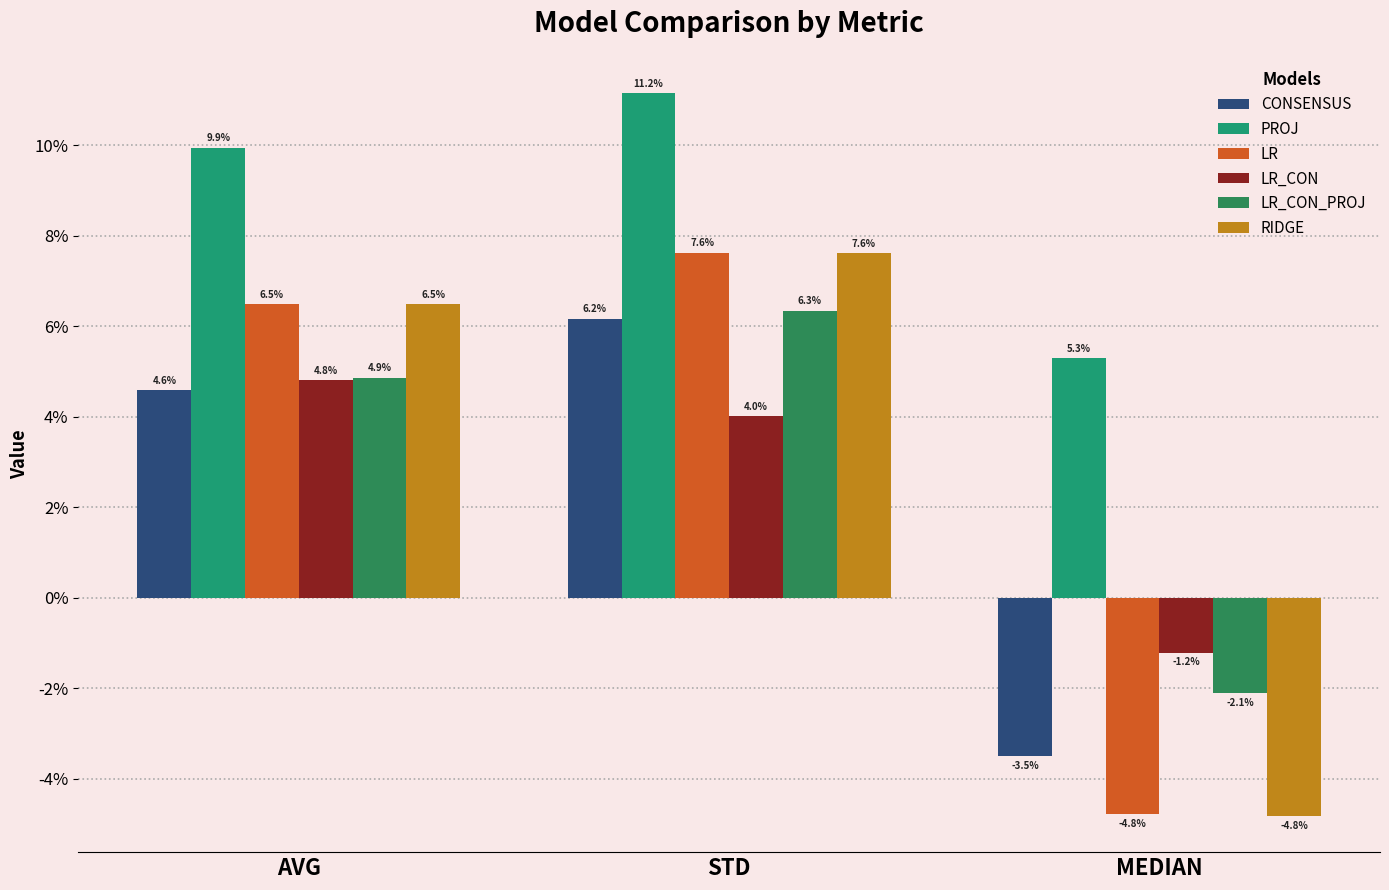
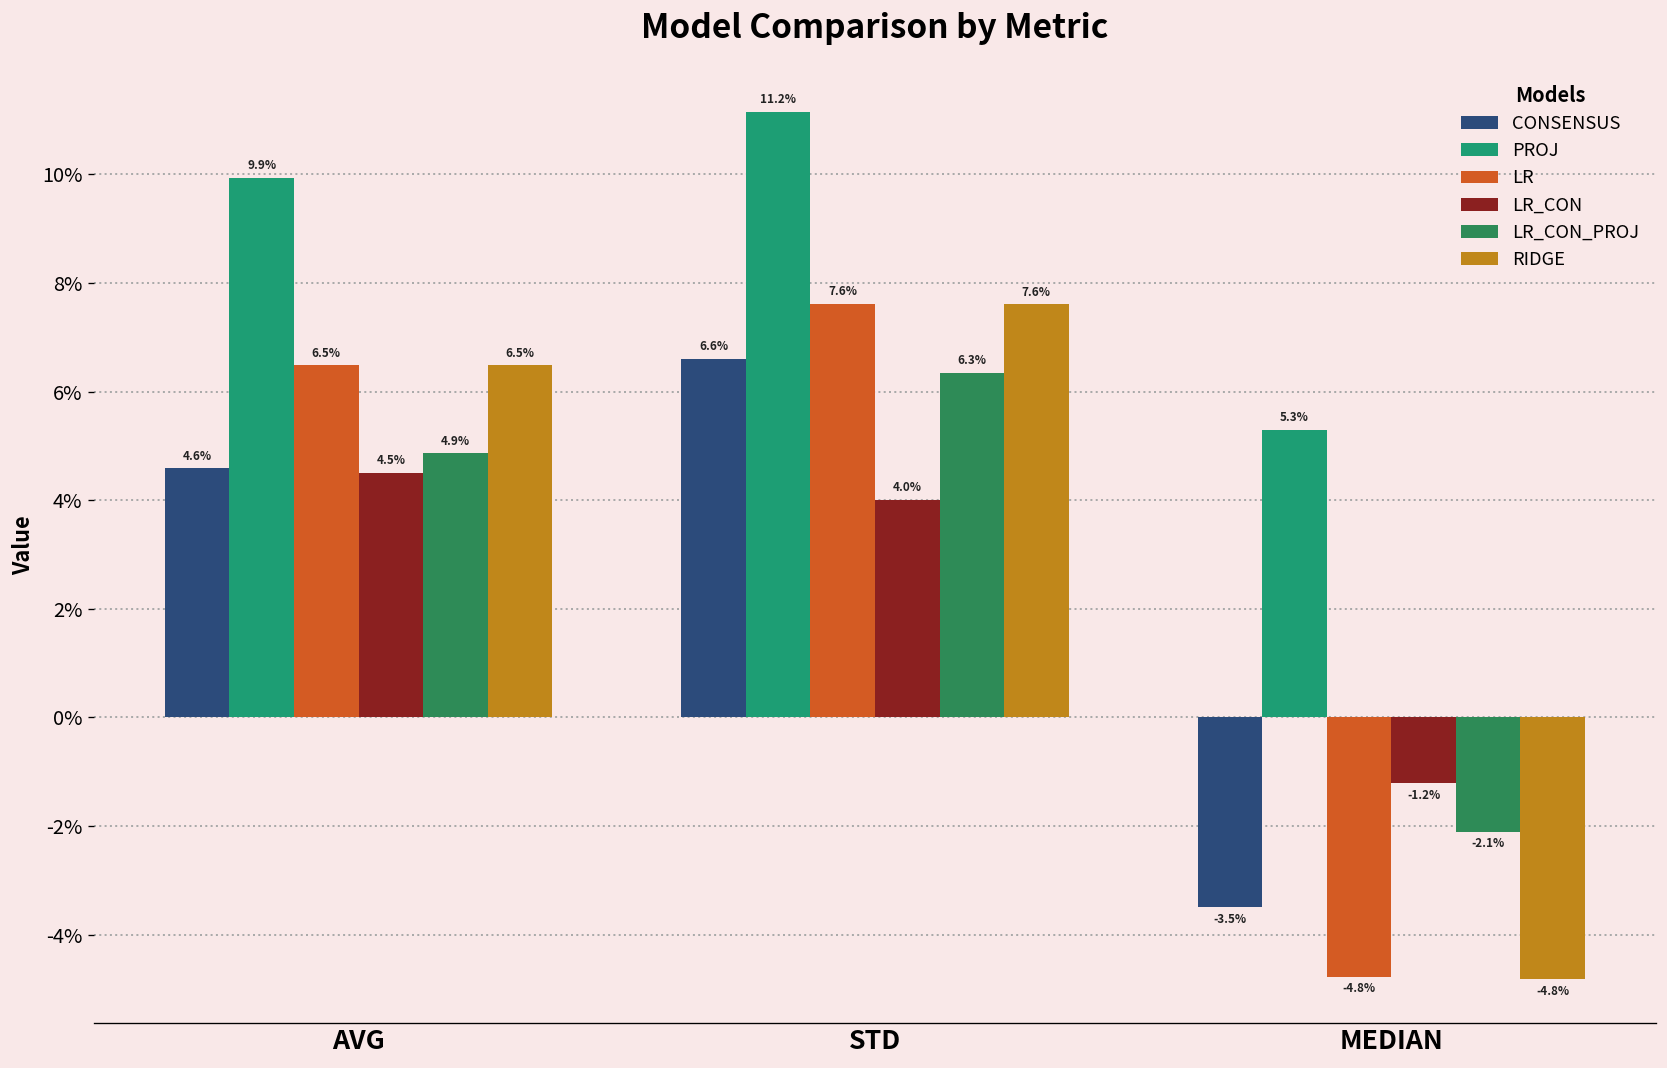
LR_CON, AVG: 4.8% -> 4.5%
CONSENSUS, STD: 6.2% -> 6.6%
